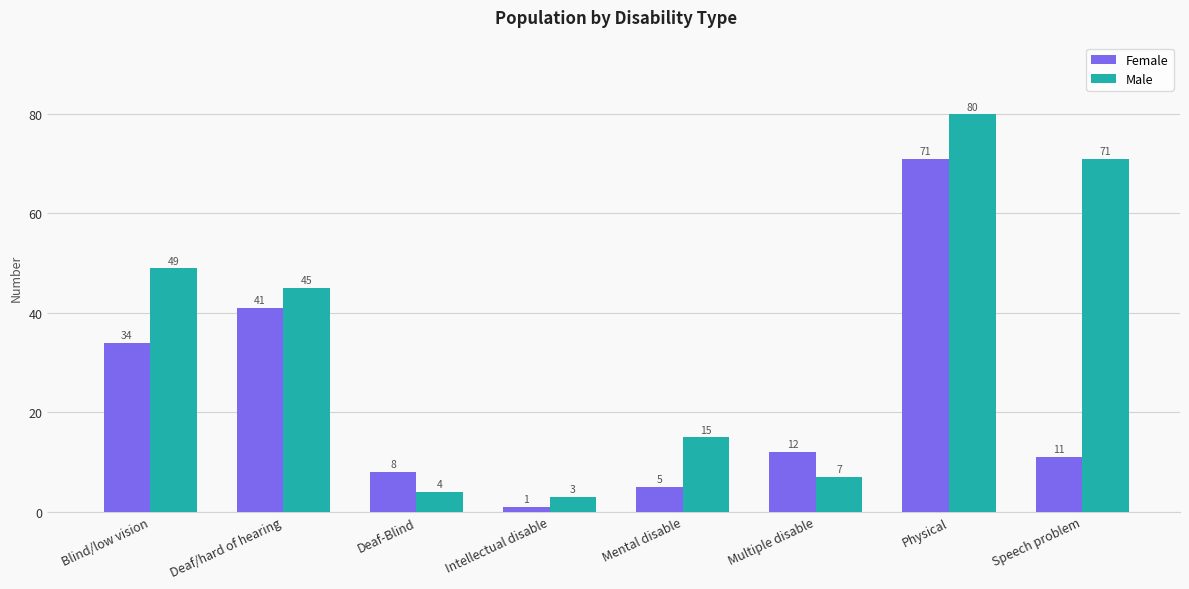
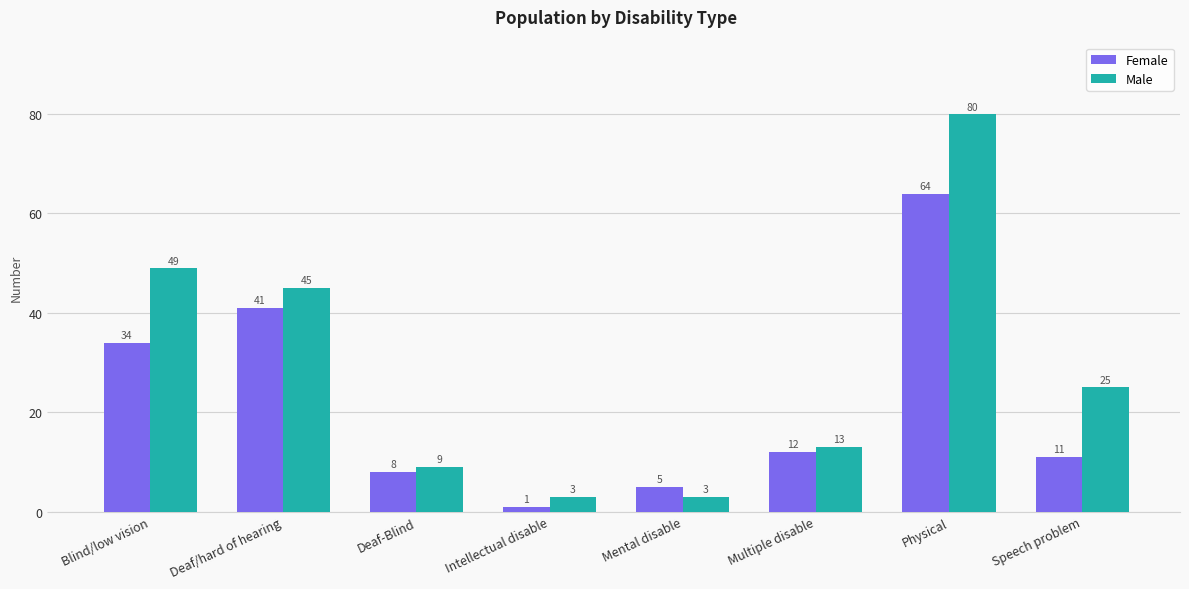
Male, Deaf-Blind: 4 -> 9
Male, Mental disable: 15 -> 3
Male, Multiple disable: 7 -> 13
Female, Physical: 71 -> 64
Male, Speech problem: 71 -> 25
